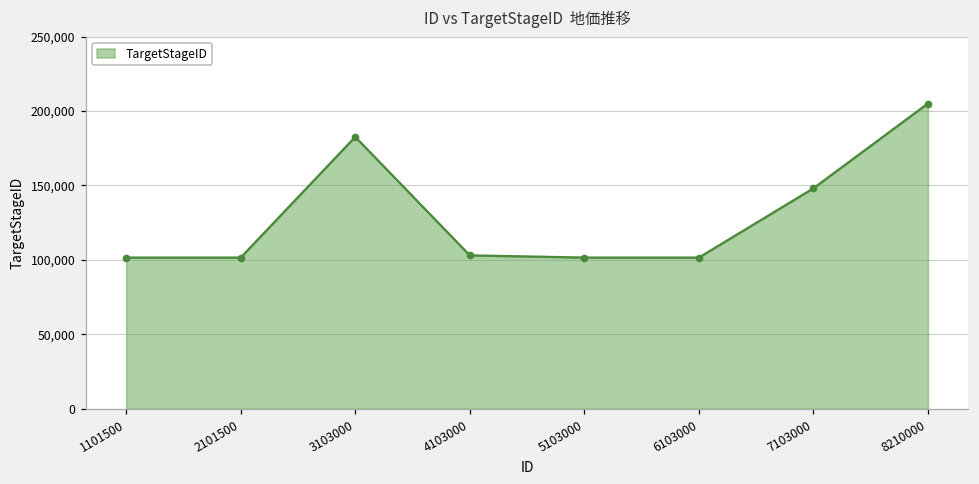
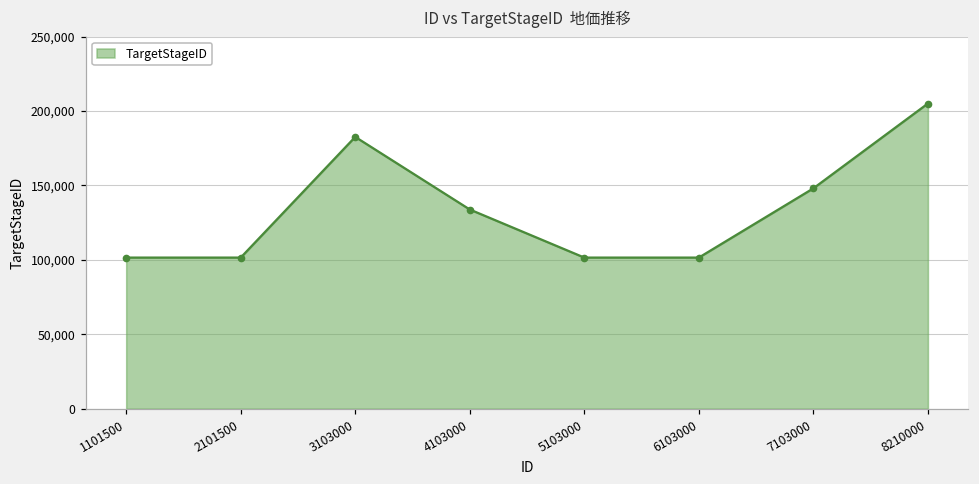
4103000: 103,000 -> 134,000
